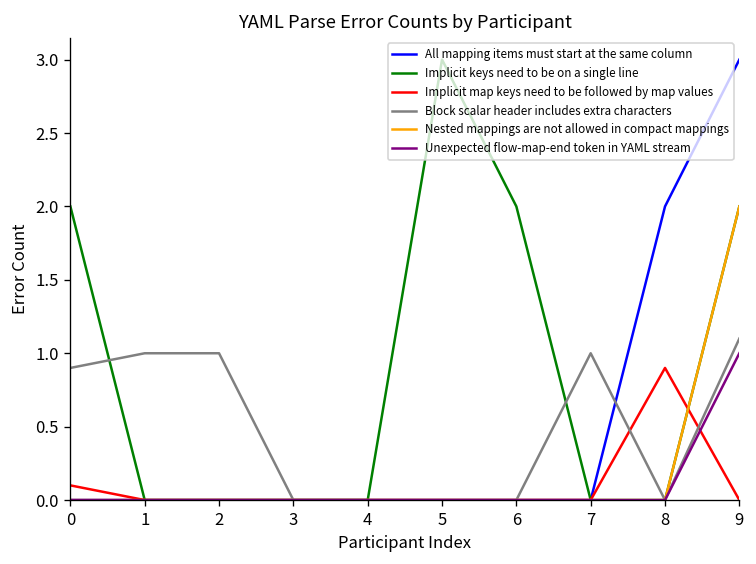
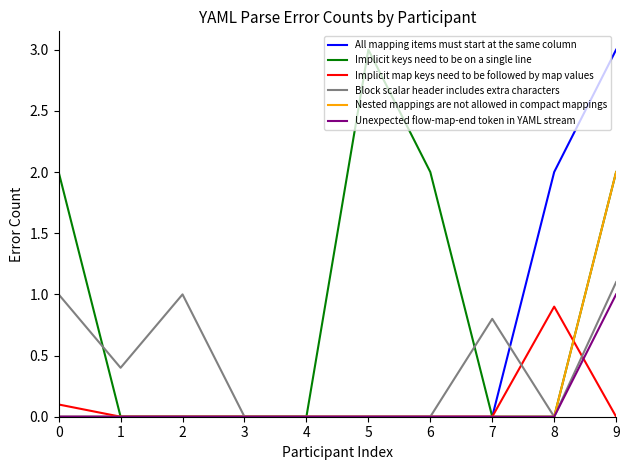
Block scalar header includes extra characters, 0: 0.9 -> 1.0
Block scalar header includes extra characters, 1: 1.0 -> 0.4
Block scalar header includes extra characters, 7: 1.0 -> 0.8
